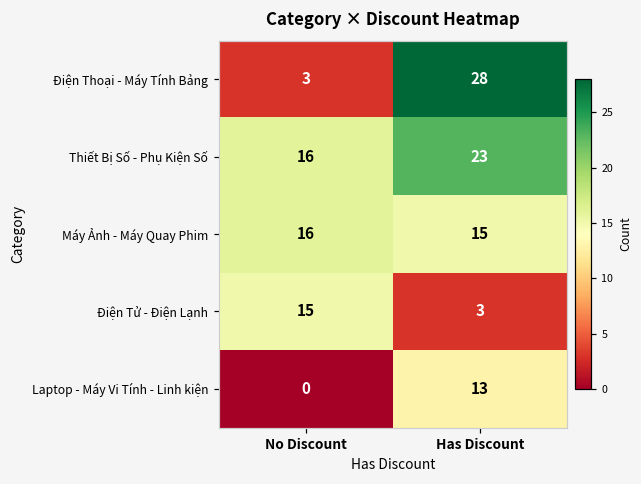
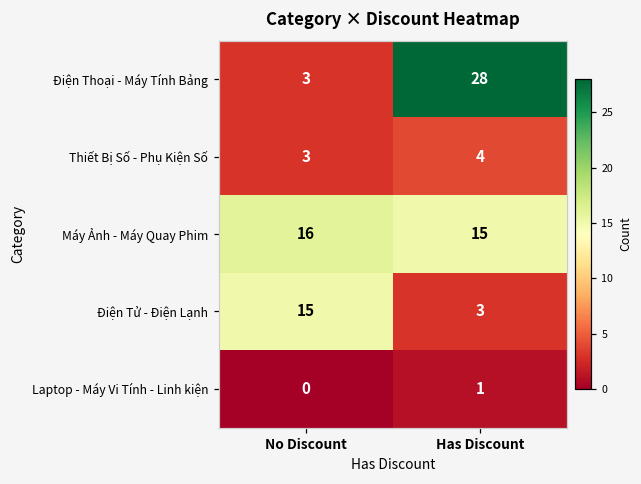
Thiết Bị Số - Phụ Kiện Số, No Discount: 16 -> 3
Thiết Bị Số - Phụ Kiện Số, Has Discount: 23 -> 4
Laptop - Máy Vi Tính - Linh kiện, Has Discount: 13 -> 1
